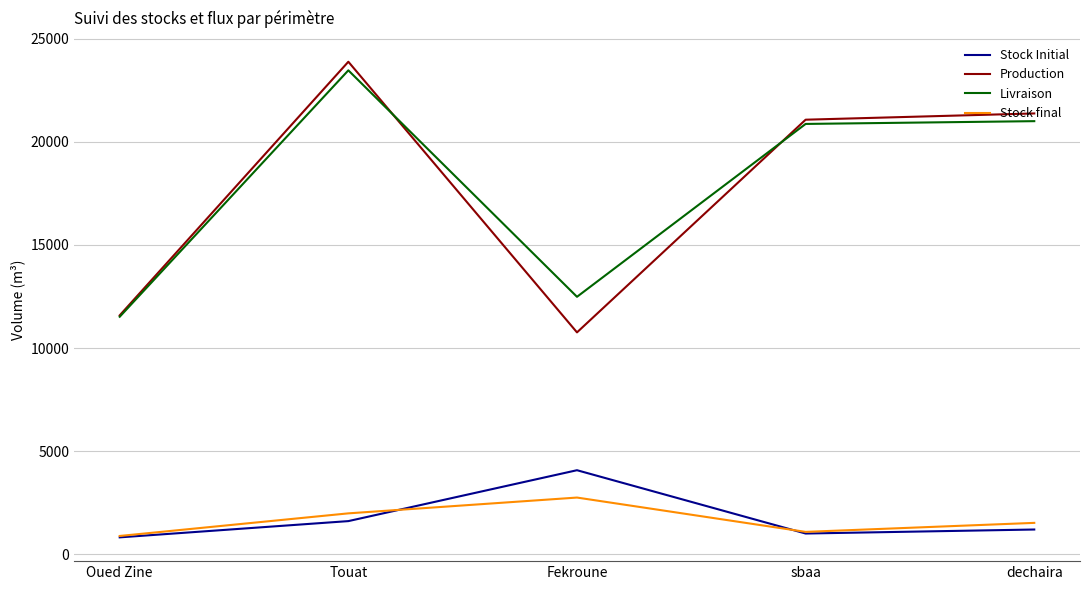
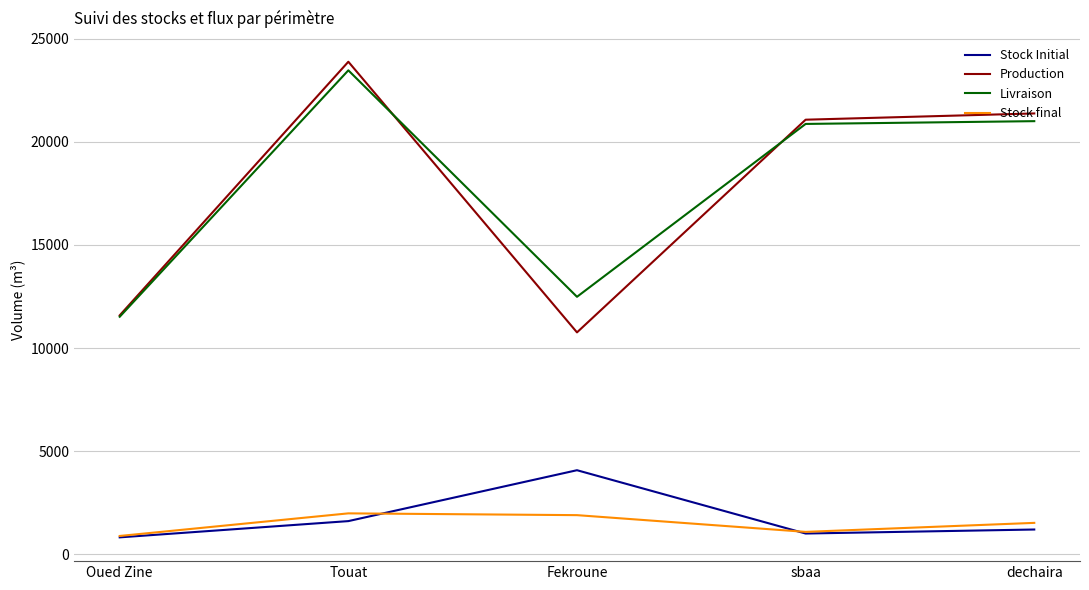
Stock final, Fekroune: 2700 -> 1900
